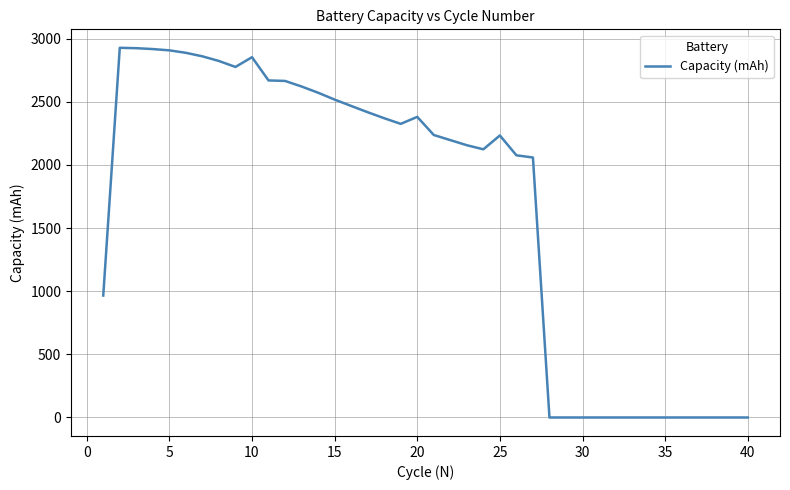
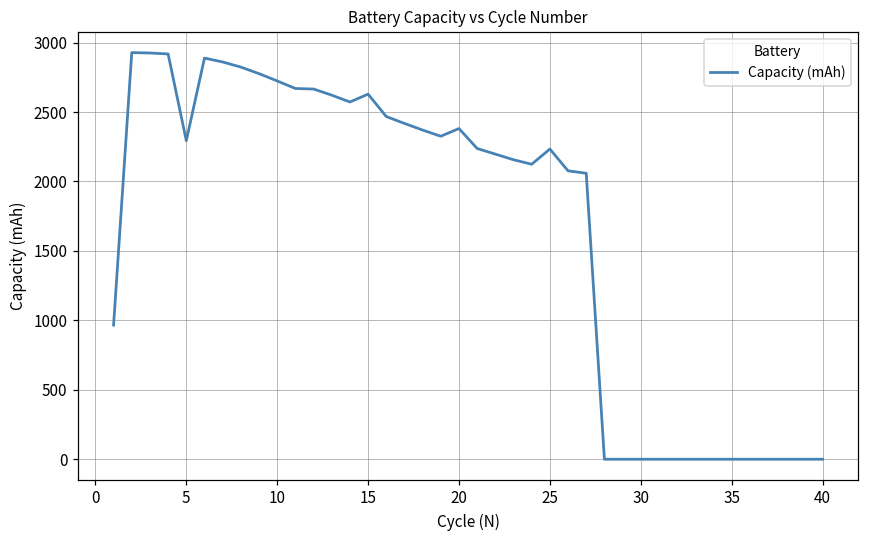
5: 2910 -> 2290
10: 2850 -> 2720
15: 2520 -> 2630
